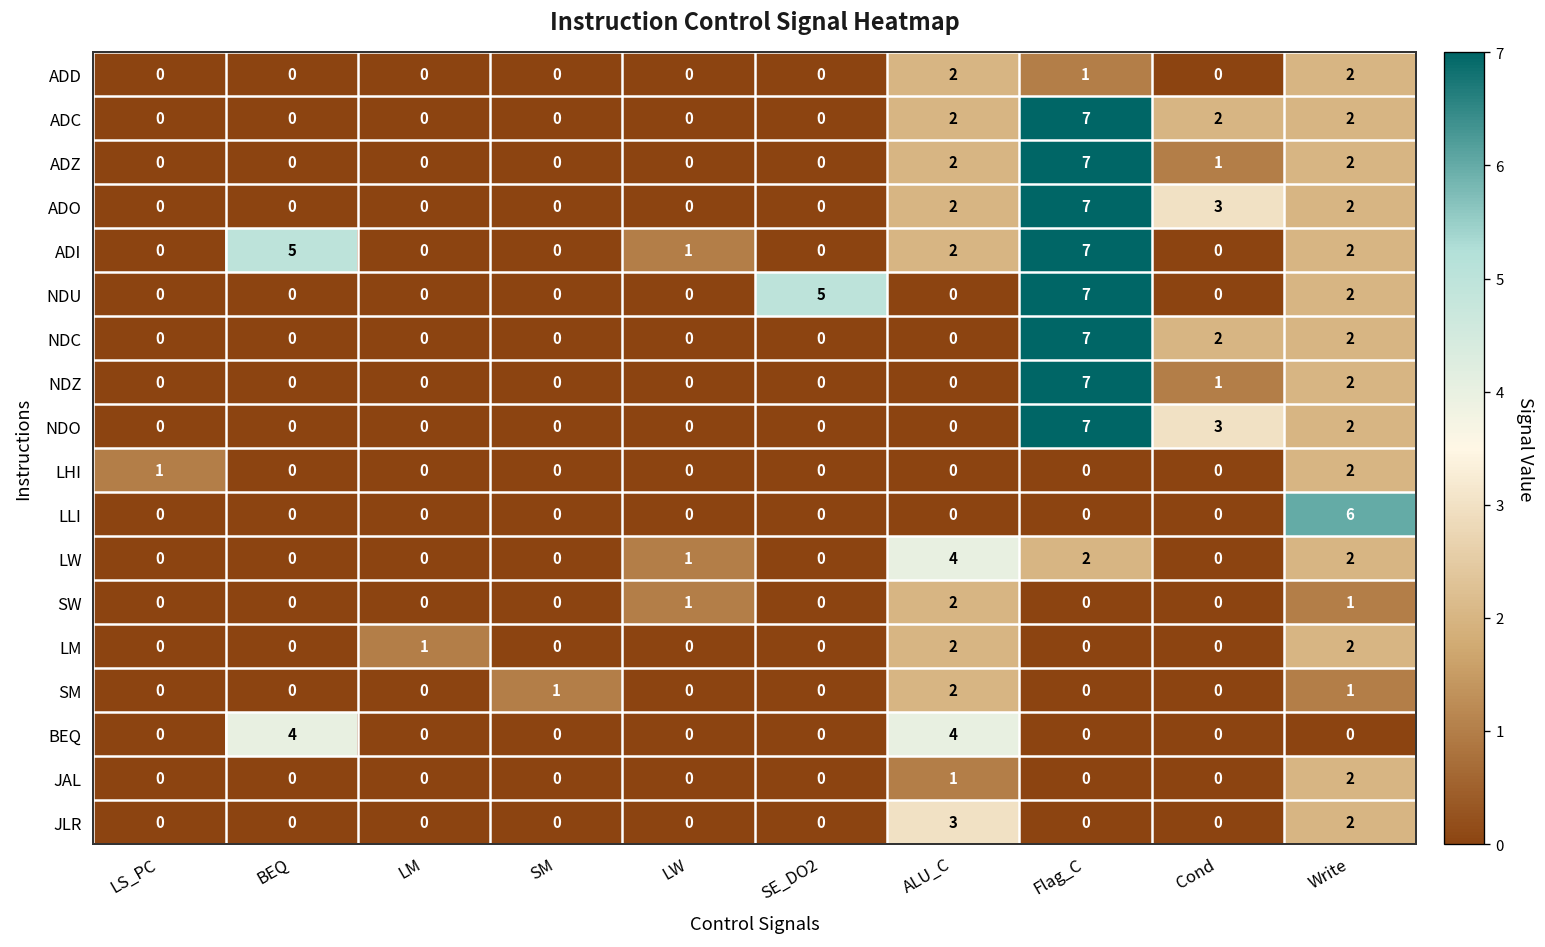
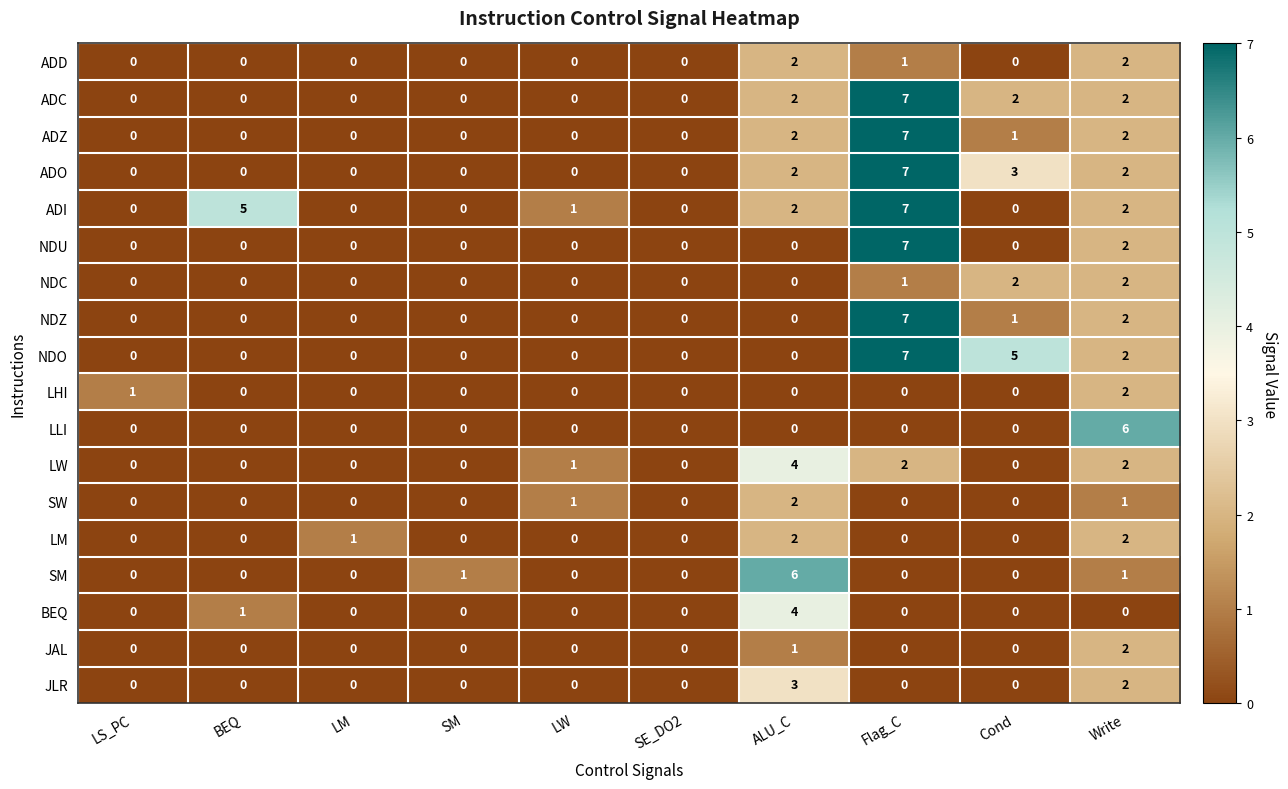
NDU, SE_DO2: 5 -> 0
NDC, Flag_C: 7 -> 1
NDO, Cond: 3 -> 5
SM, ALU_C: 2 -> 6
BEQ, BEQ: 4 -> 1
